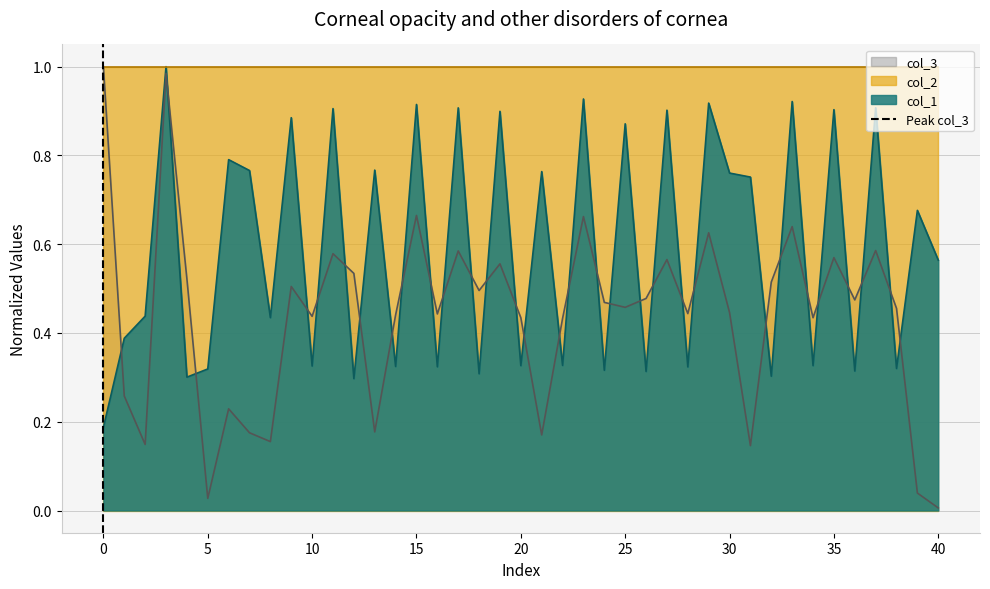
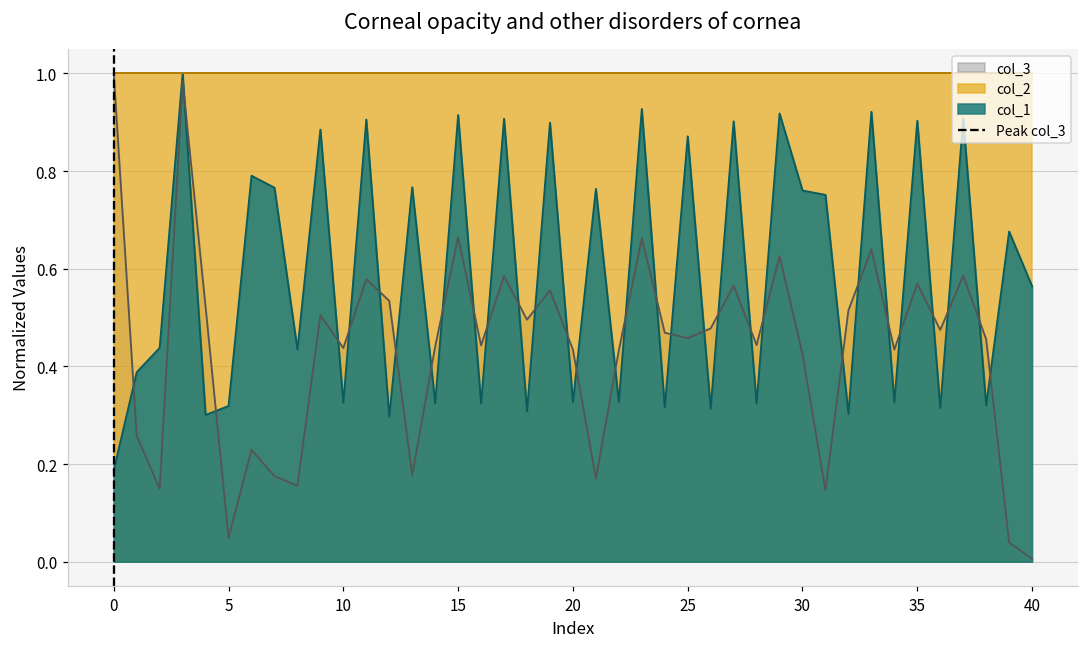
col_3, 5: 0.03 -> 0.05
col_3, 30: 0.45 -> 0.43
